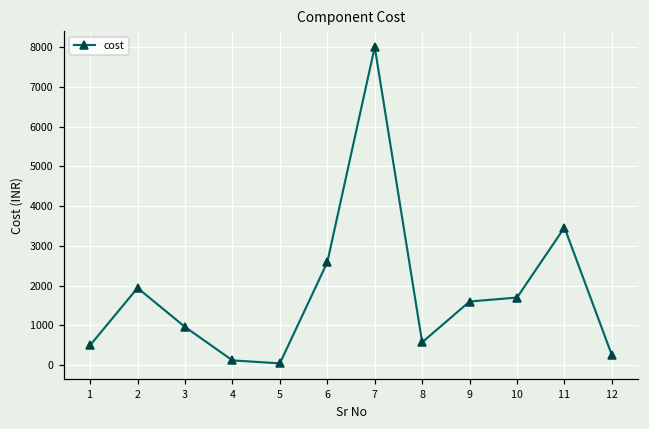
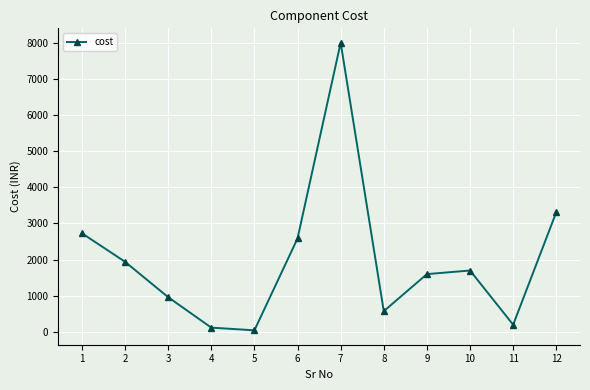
1: 500 -> 2700
11: 3500 -> 200
12: 300 -> 3300
